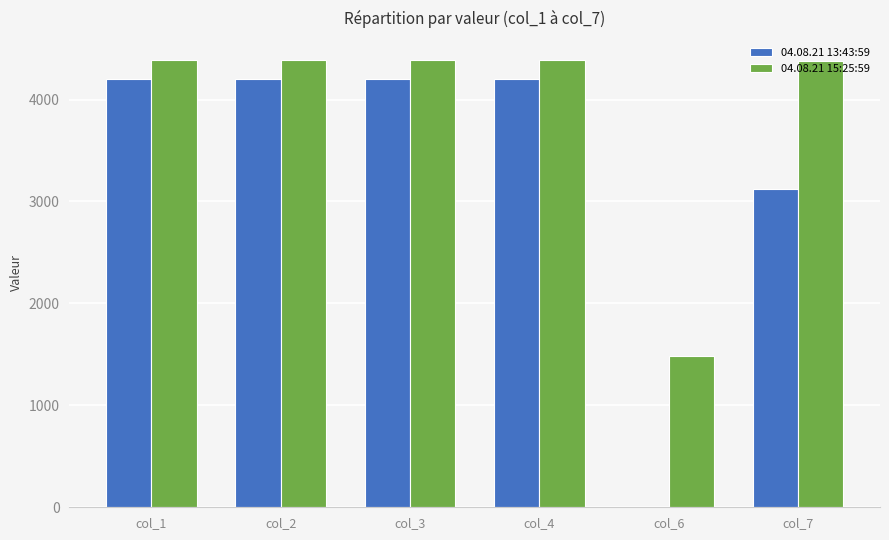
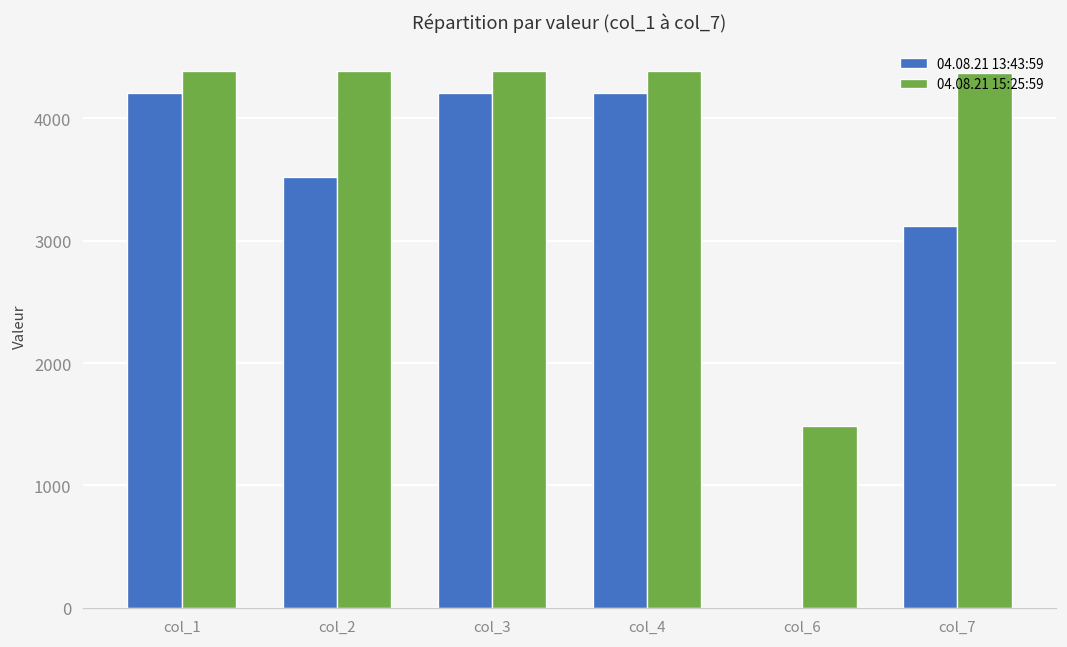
04.08.21 13:43:59, col_2: 4200 -> 3520
